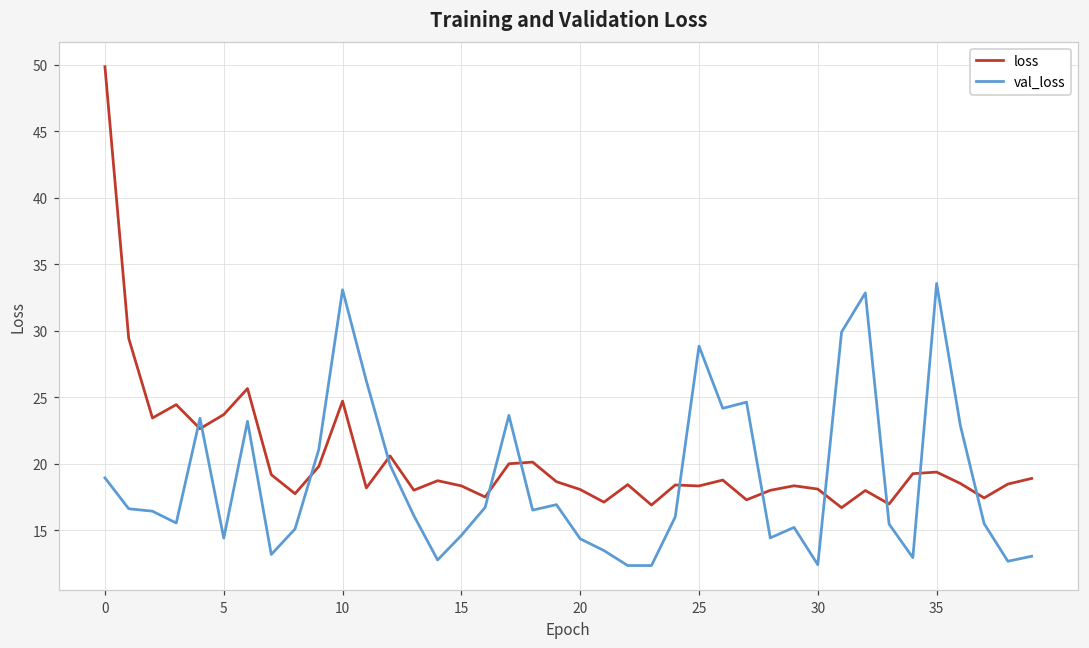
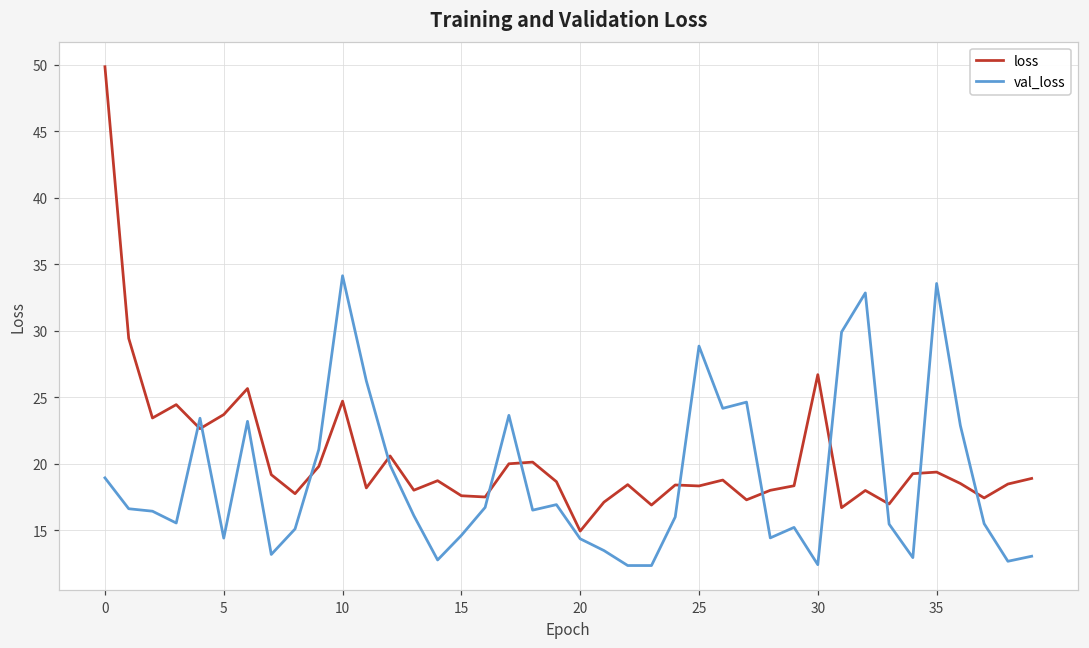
val_loss, 10: 33.1 -> 34.1
loss, 15: 18.3 -> 17.6
loss, 20: 18.1 -> 14.9
loss, 30: 18.1 -> 26.7
